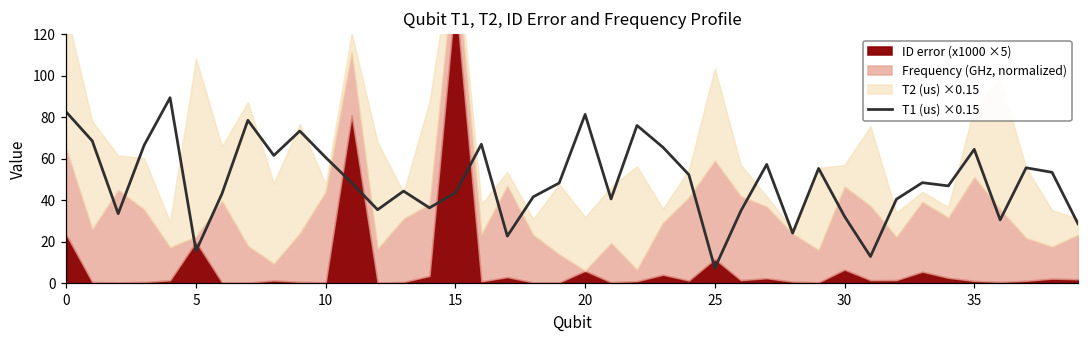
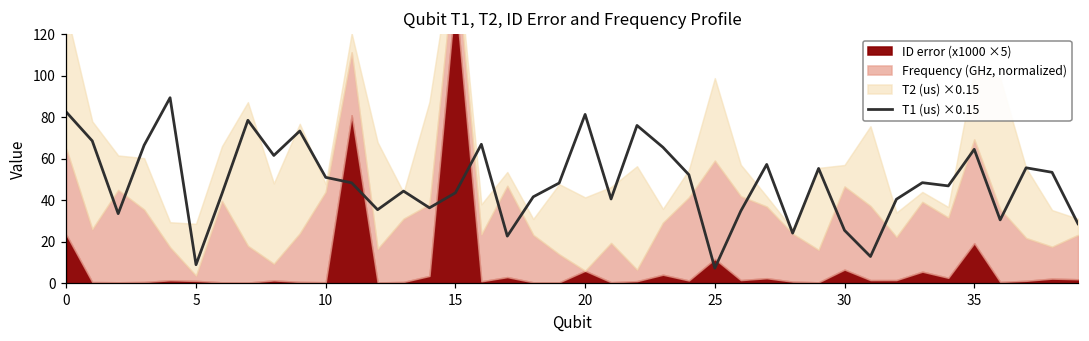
T1 (us) ×0.15, 5: 16 -> 9
ID error (x1000 ×5), 5: 20 -> 1
T2 (us) ×0.15, 5: 86 -> 25
T1 (us) ×0.15, 10: 61 -> 51
T2 (us) ×0.15, 20: 26 -> 35
T2 (us) ×0.15, 25: 44 -> 40
T1 (us) ×0.15, 30: 32 -> 26
ID error (x1000 ×5), 35: 1 -> 19
